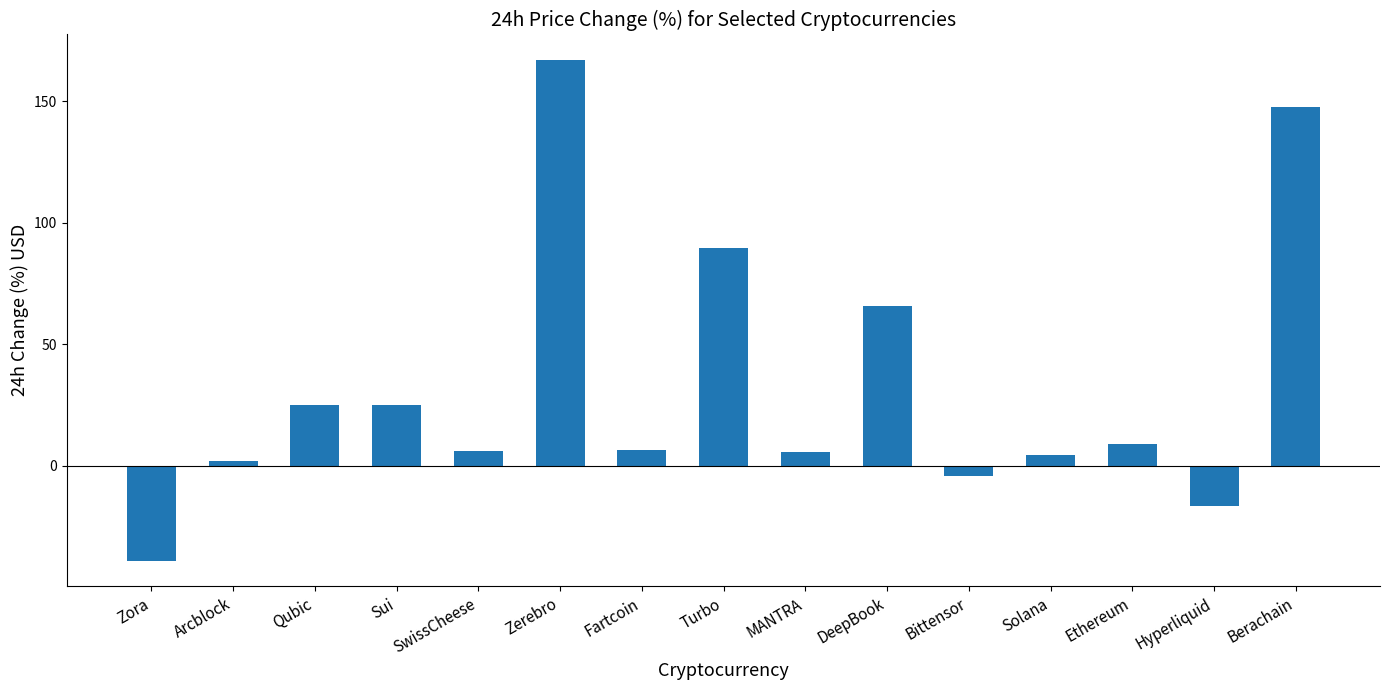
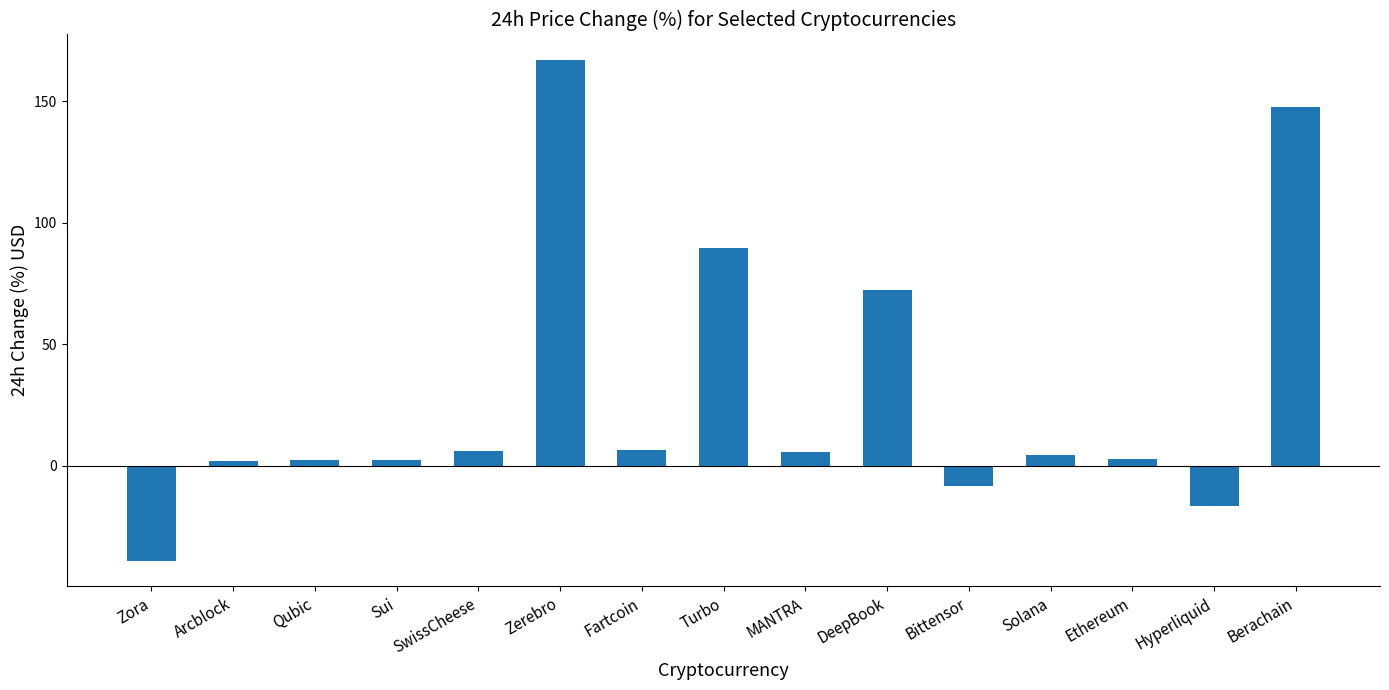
Qubic: 25 -> 2
Sui: 25 -> 2
DeepBook: 66 -> 72
Bittensor: -4 -> -9
Ethereum: 9 -> 3
